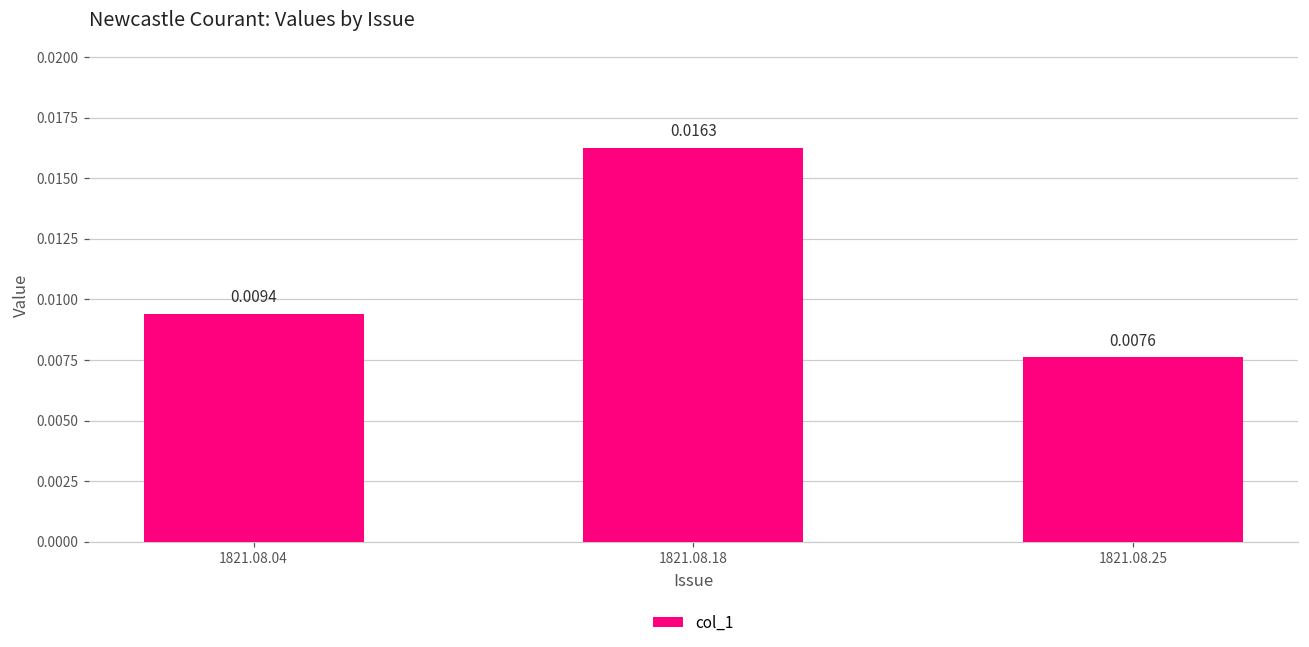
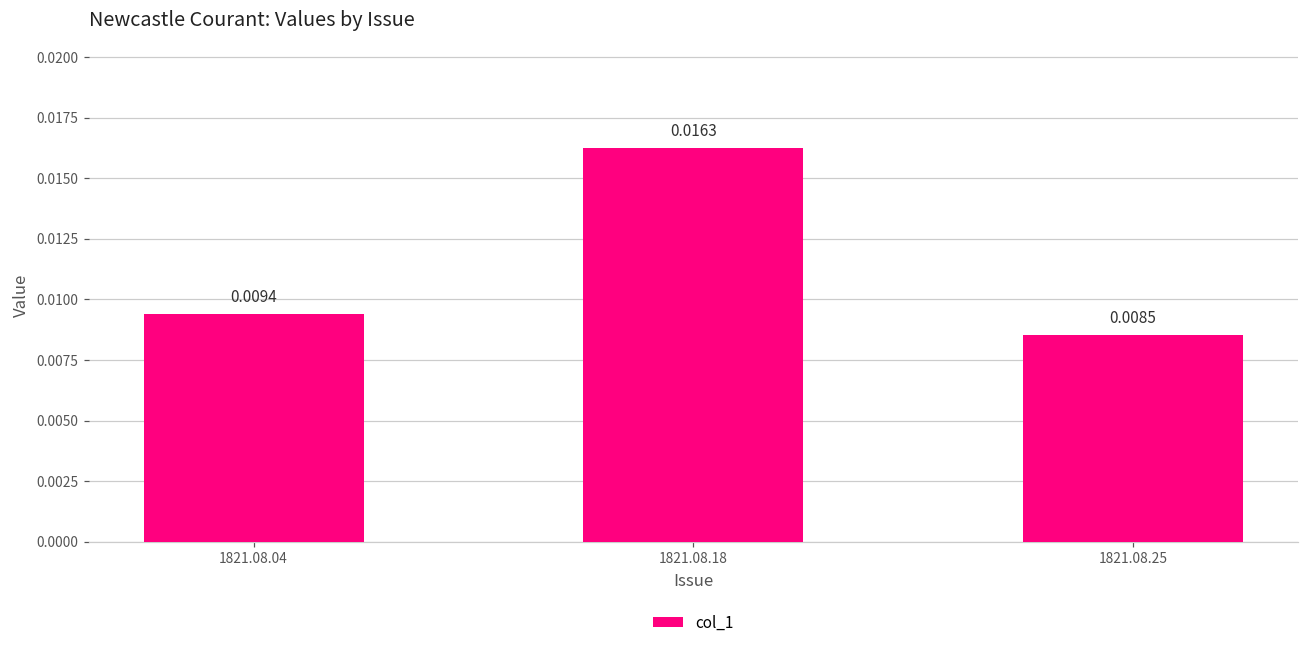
1821.08.25: 0.0076 -> 0.0085
